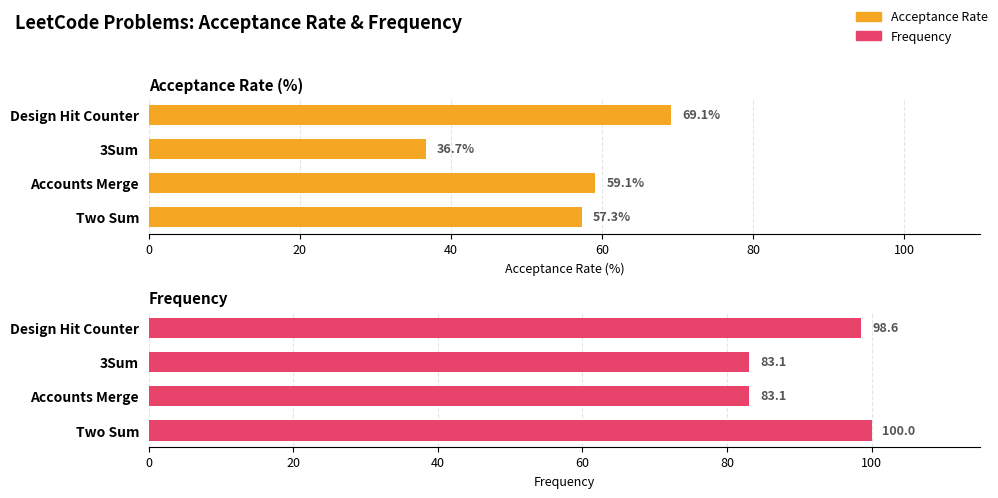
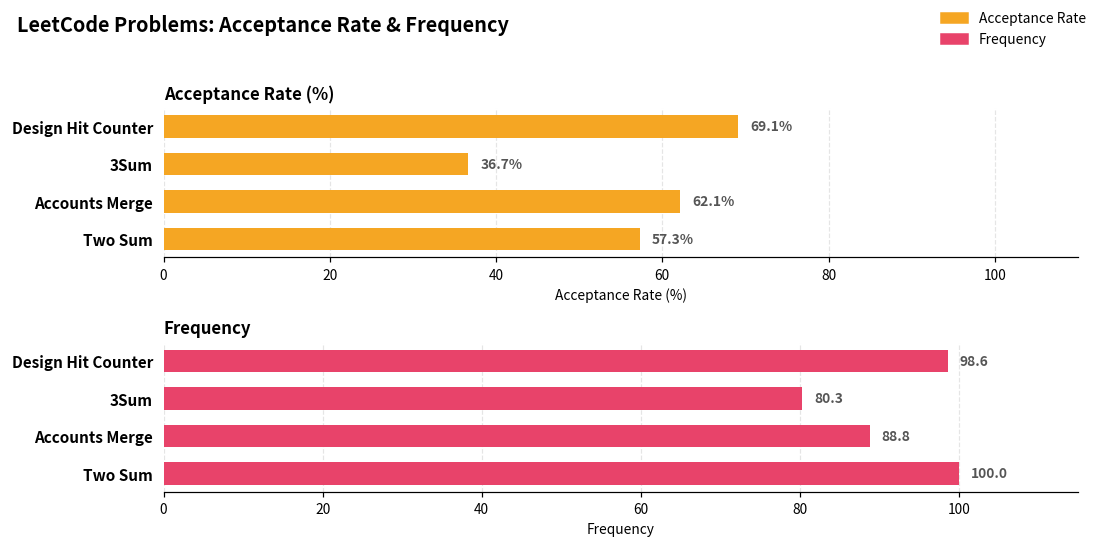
Acceptance Rate (%), Accounts Merge: 59.1% -> 62.1%
Frequency, 3Sum: 83.1 -> 80.3
Frequency, Accounts Merge: 83.1 -> 88.8
